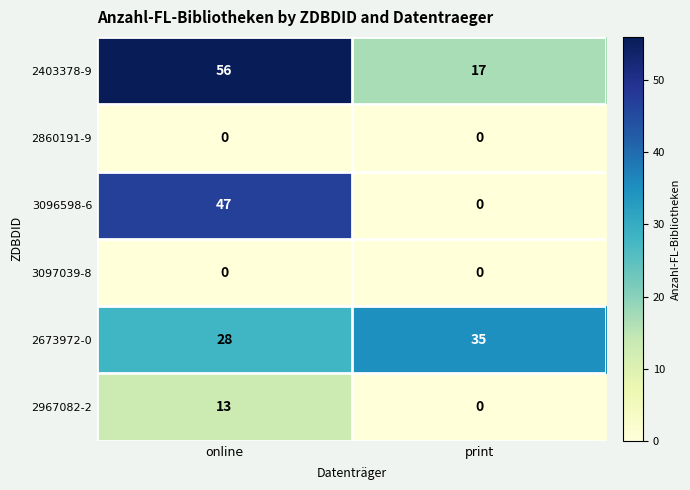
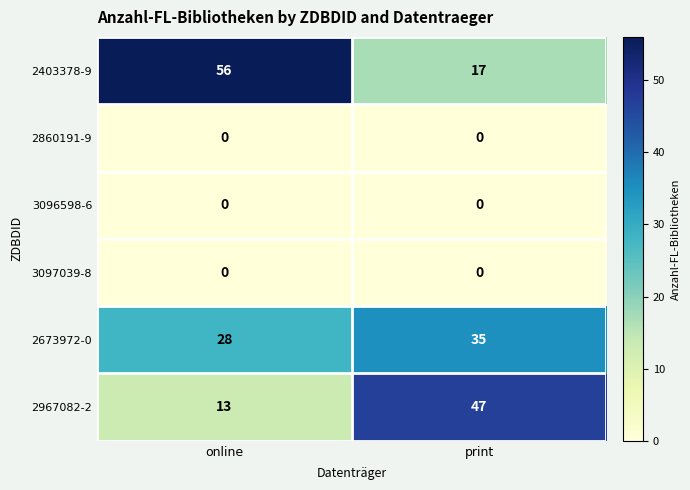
3096598-6, online: 47 -> 0
2967082-2, print: 0 -> 47
